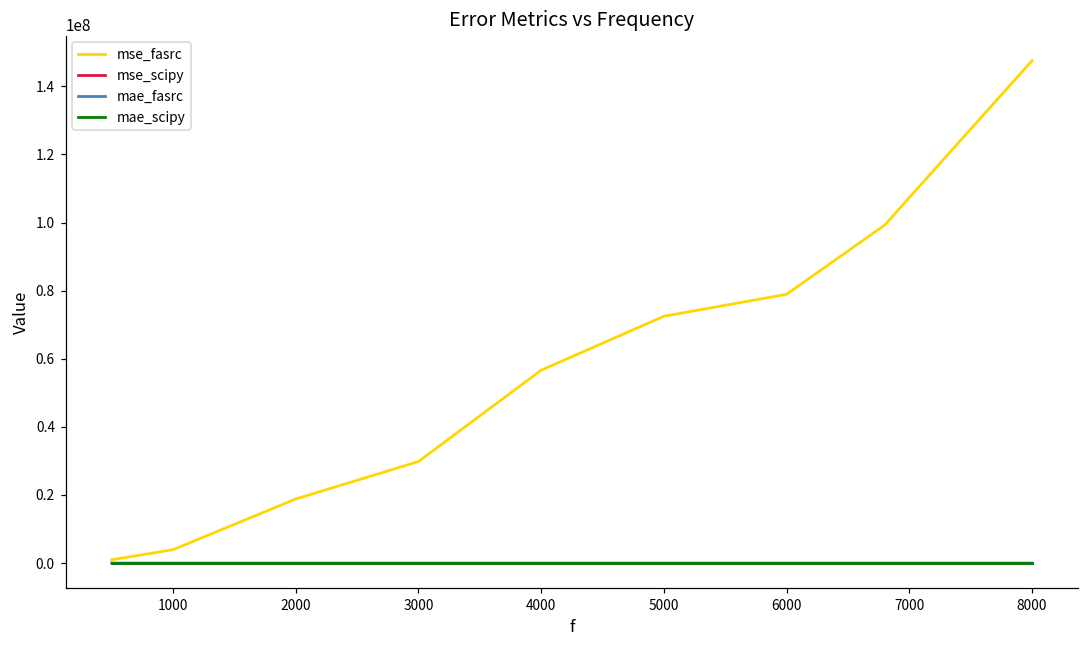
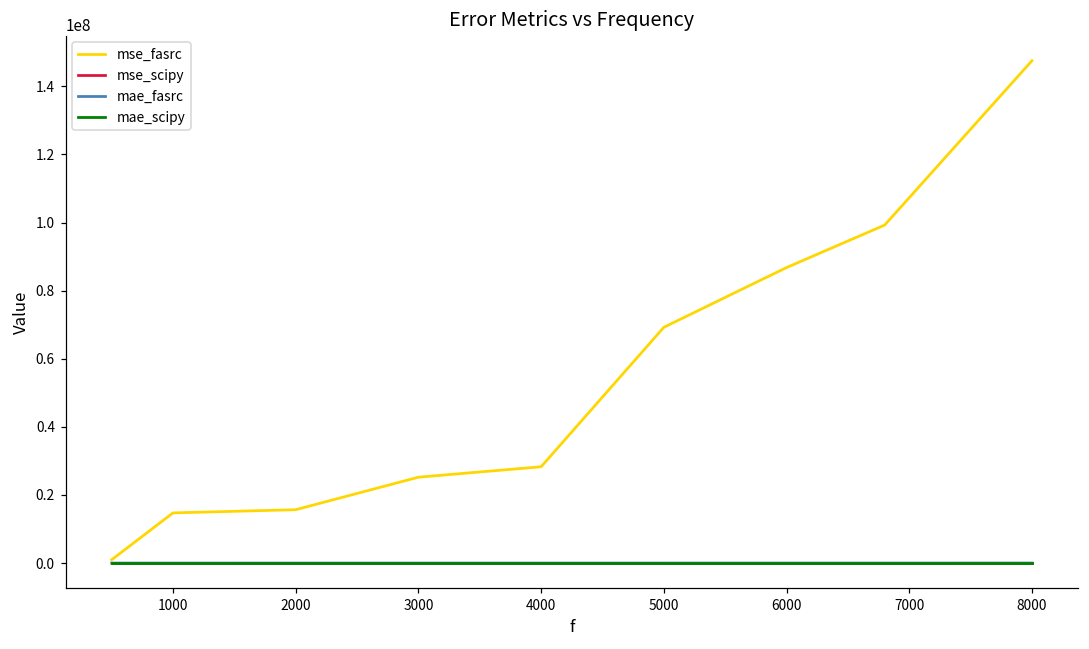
mse_fasrc, 1000: 4000000 -> 15000000
mse_fasrc, 2000: 19000000 -> 16000000
mse_fasrc, 3000: 30000000 -> 25000000
mse_fasrc, 4000: 57000000 -> 28000000
mse_fasrc, 5000: 72000000 -> 69000000
mse_fasrc, 6000: 79000000 -> 87000000
